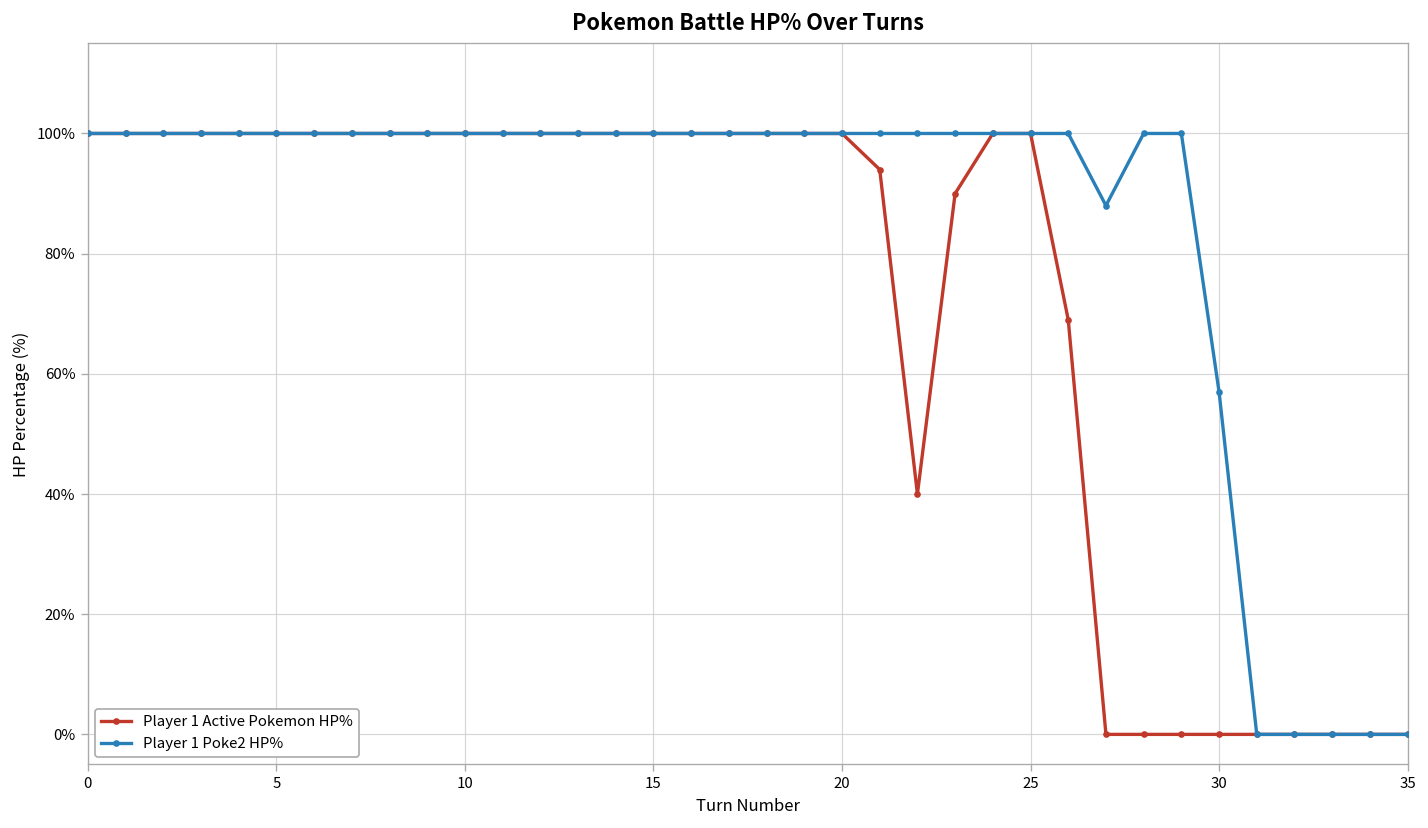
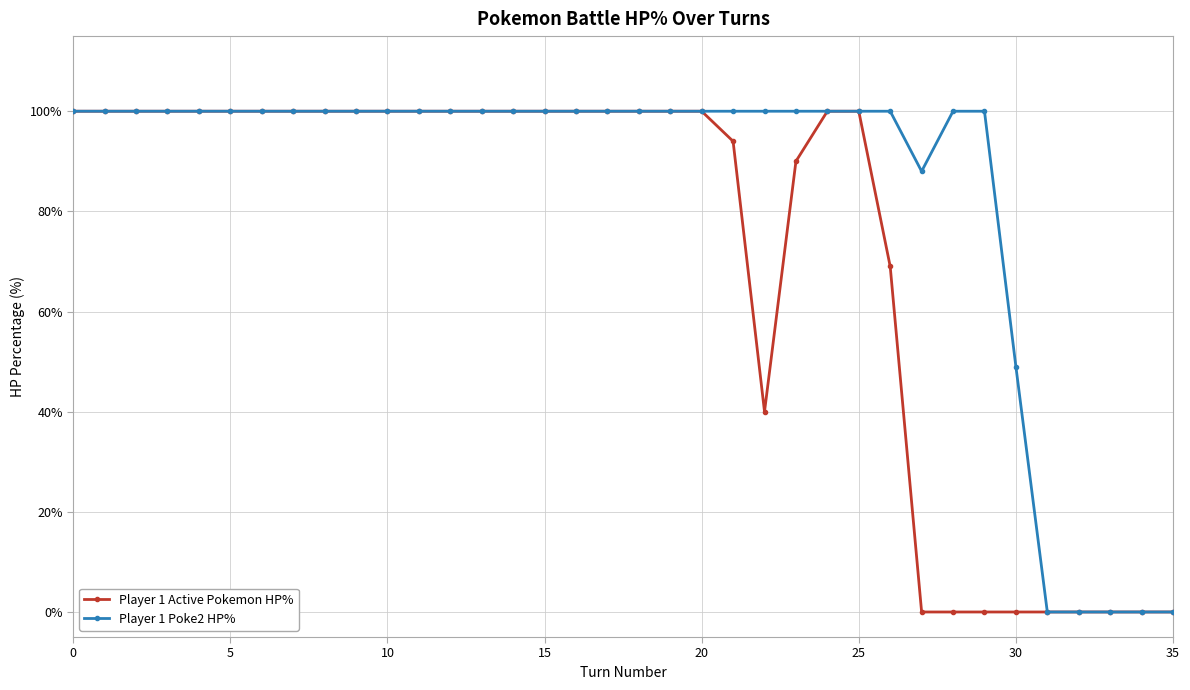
Player 1 Poke2 HP%, 30: 57% -> 49%
